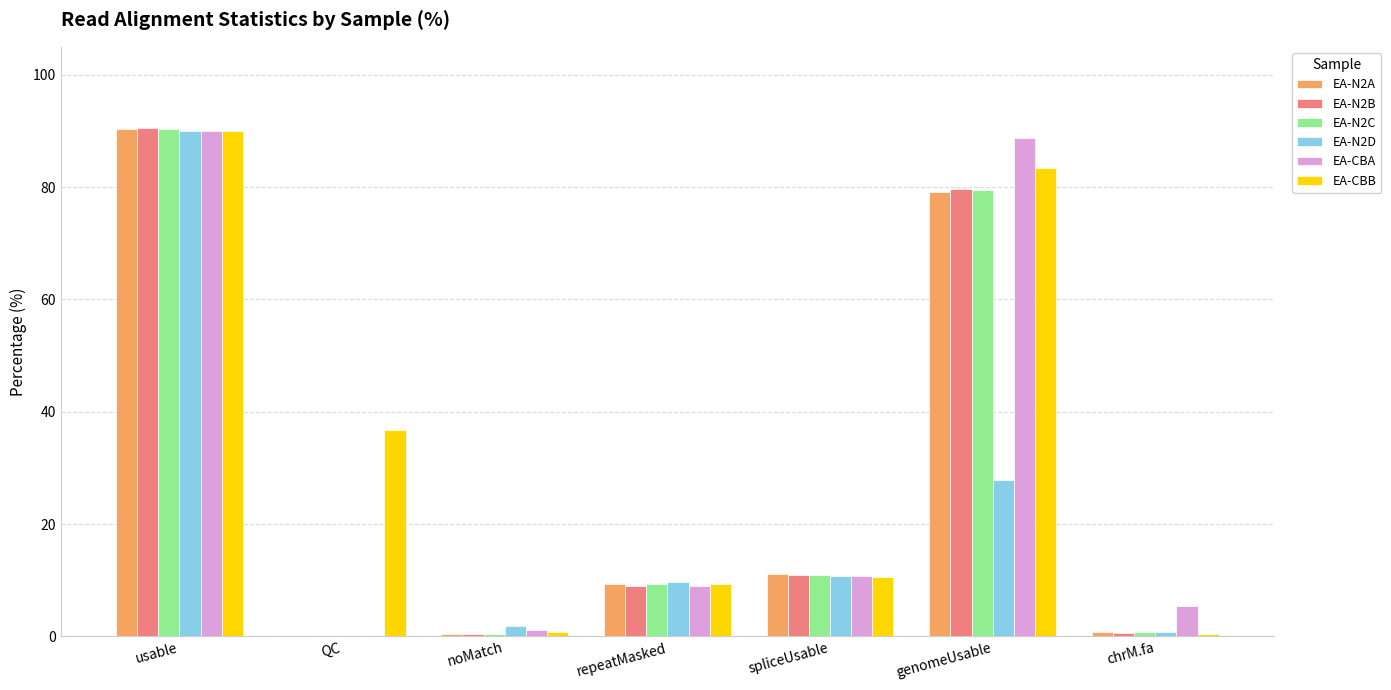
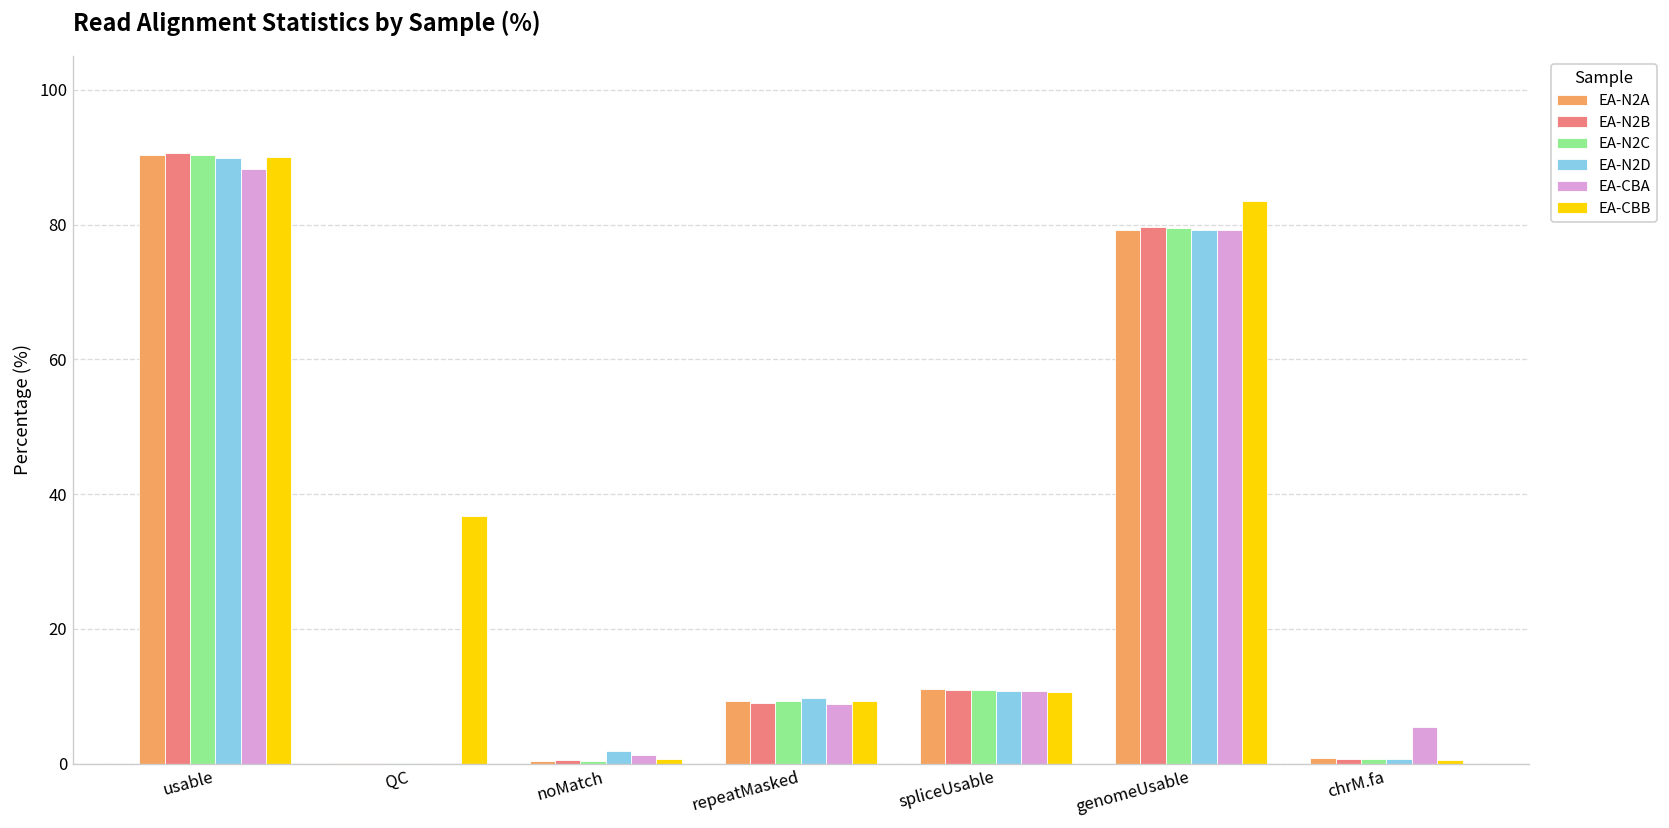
EA-CBA, usable: 90 -> 88
EA-N2D, genomeUsable: 28 -> 79
EA-CBA, genomeUsable: 89 -> 79
